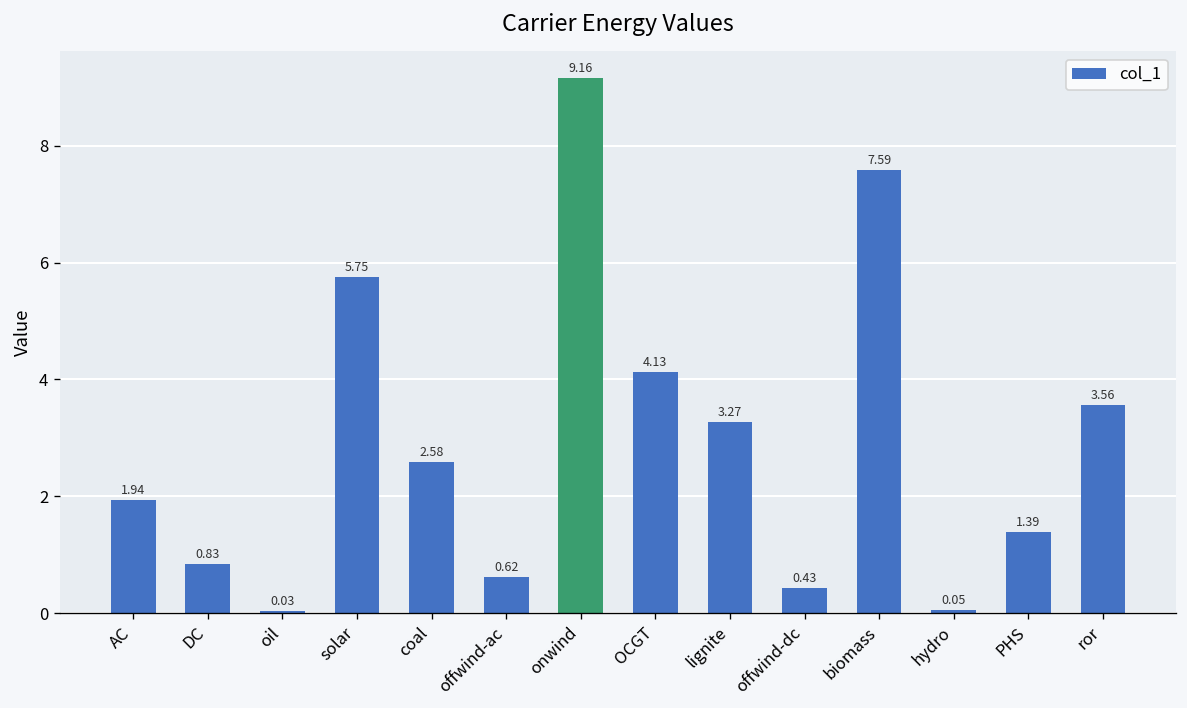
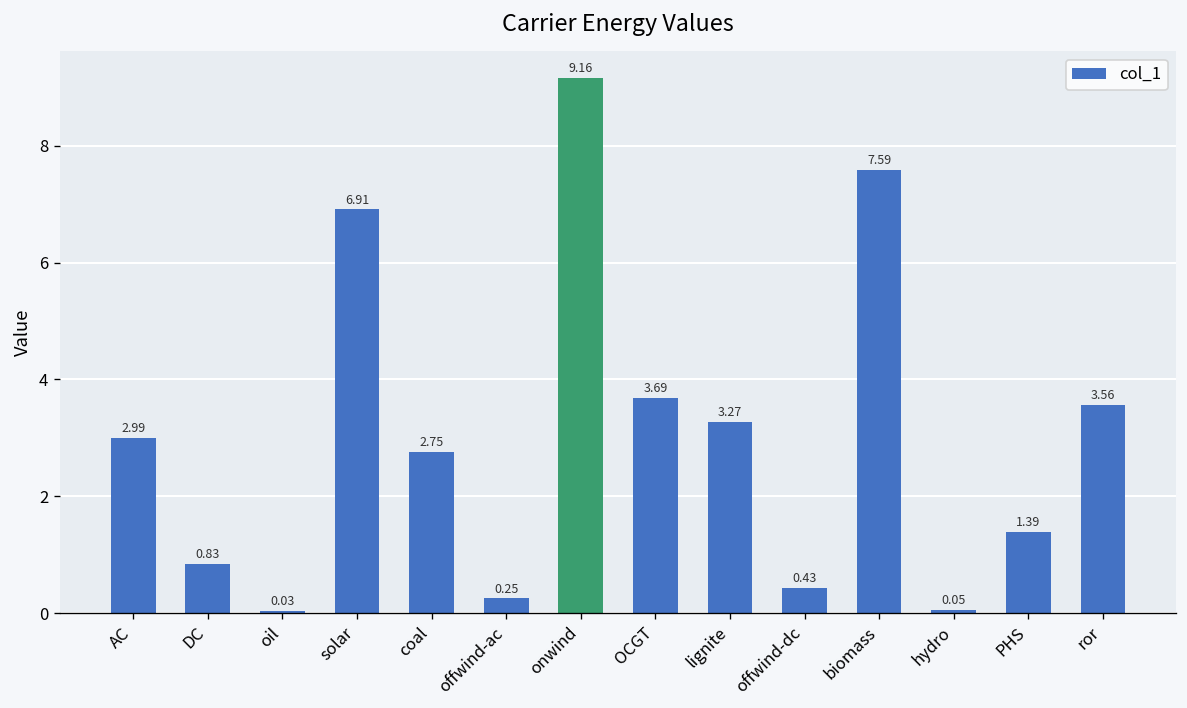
AC: 1.94 -> 2.99
solar: 5.75 -> 6.91
coal: 2.58 -> 2.75
offwind-ac: 0.62 -> 0.25
OCGT: 4.13 -> 3.69
